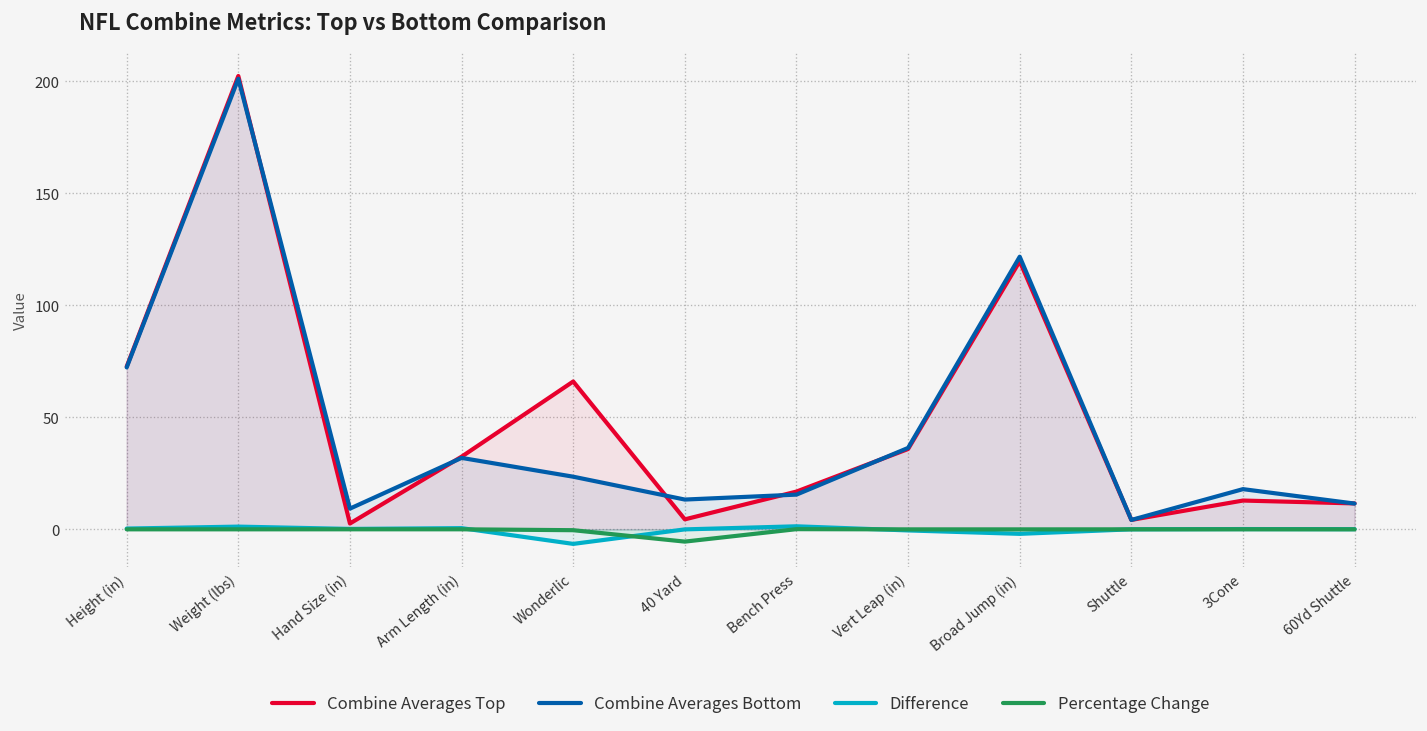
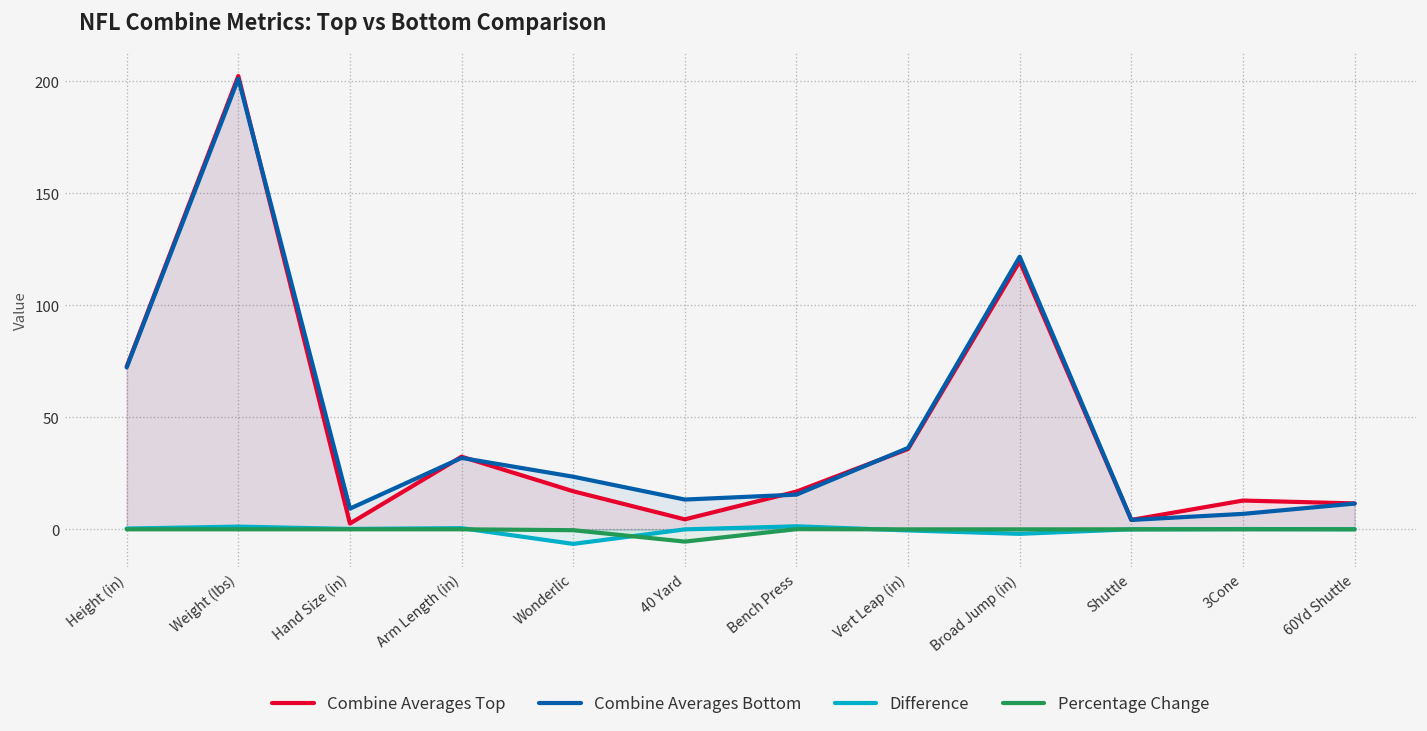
Combine Averages Top, Wonderlic: 66 -> 17
Combine Averages Bottom, 3Cone: 18 -> 7
